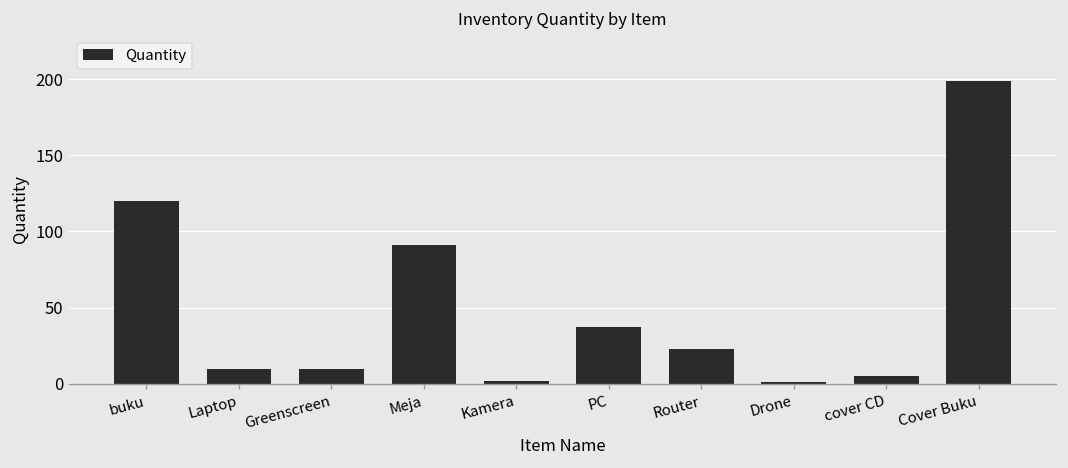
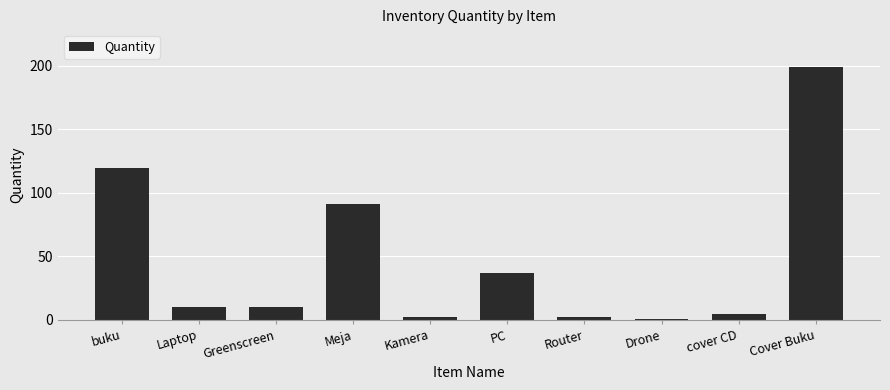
Router: 23 -> 2
